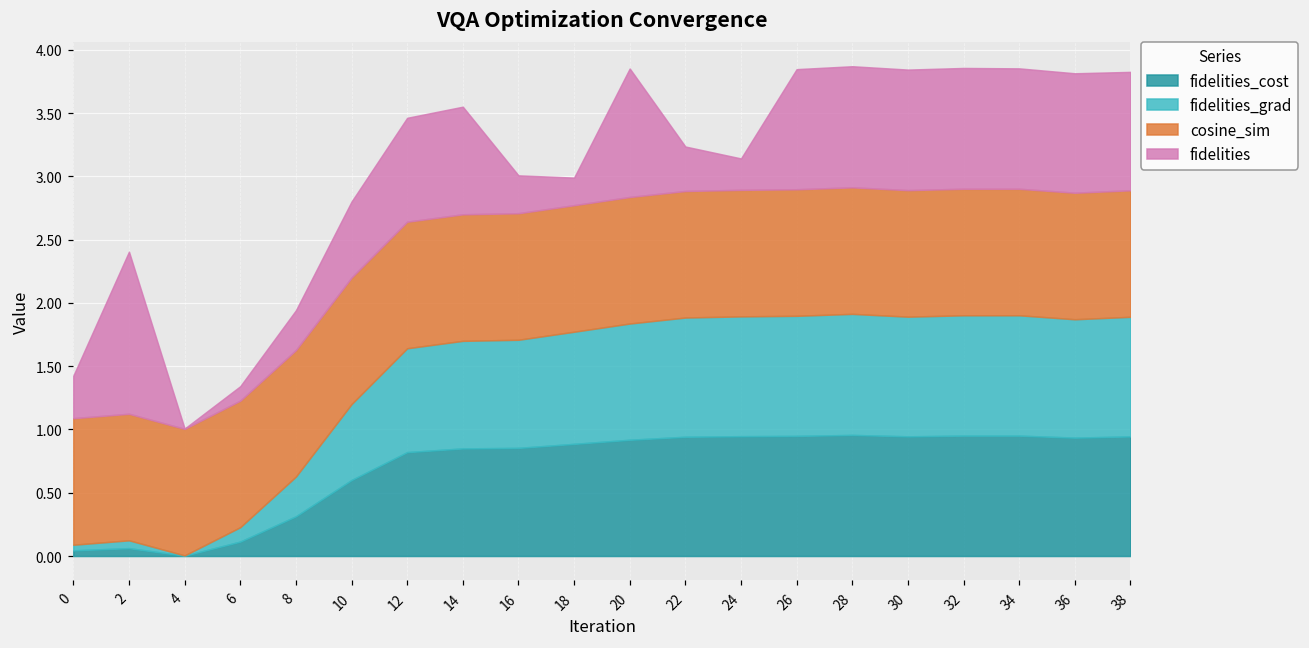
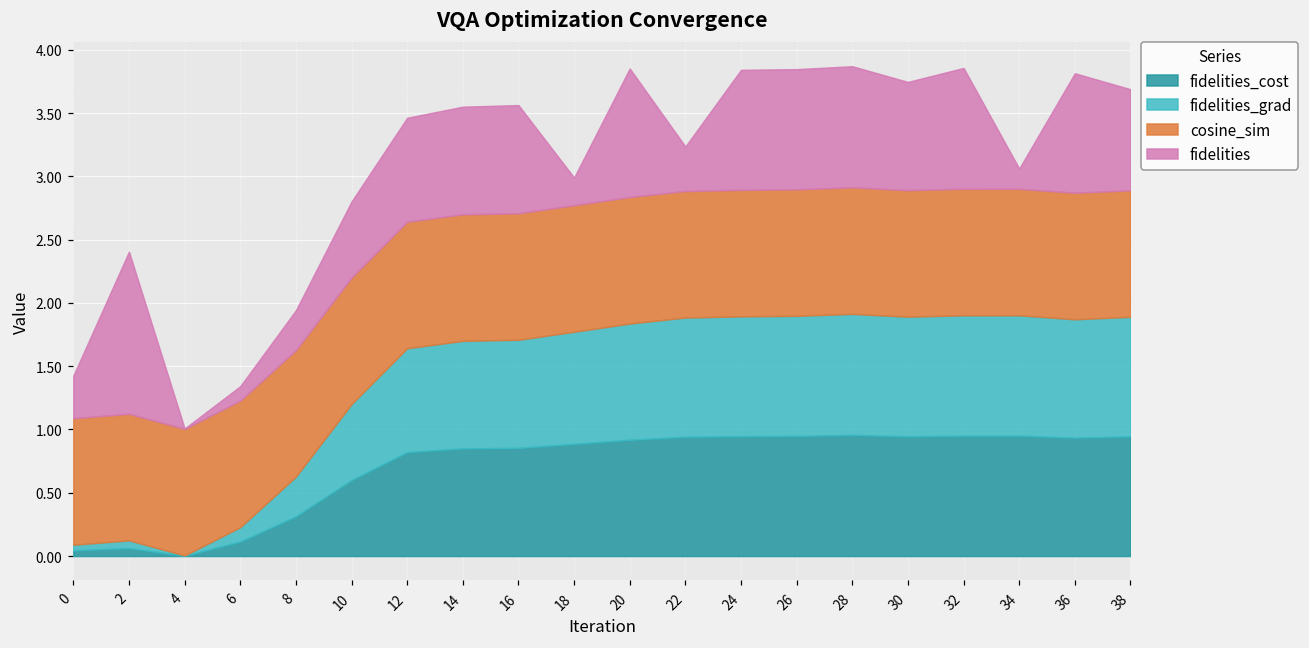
fidelities, 16: 0.30 -> 0.85
fidelities, 24: 0.25 -> 0.95
fidelities, 30: 0.95 -> 0.85
fidelities, 34: 0.95 -> 0.16
fidelities, 38: 0.94 -> 0.80
